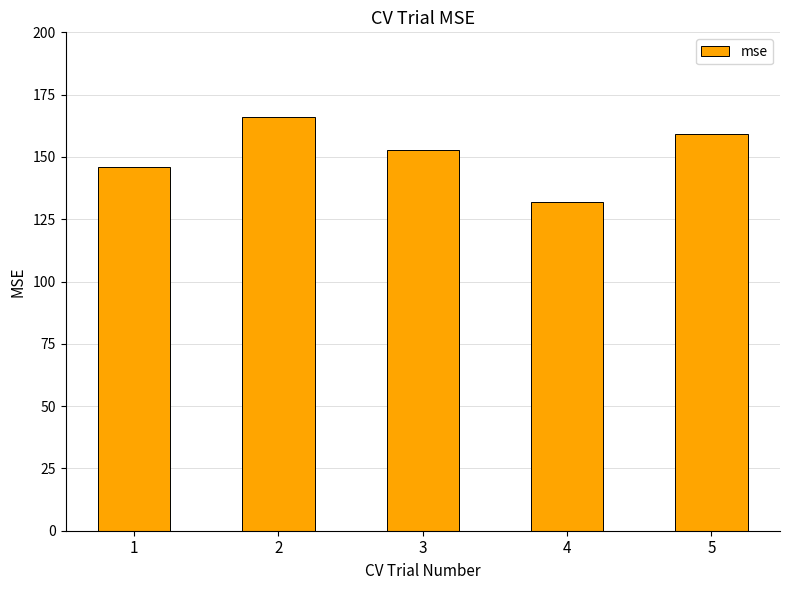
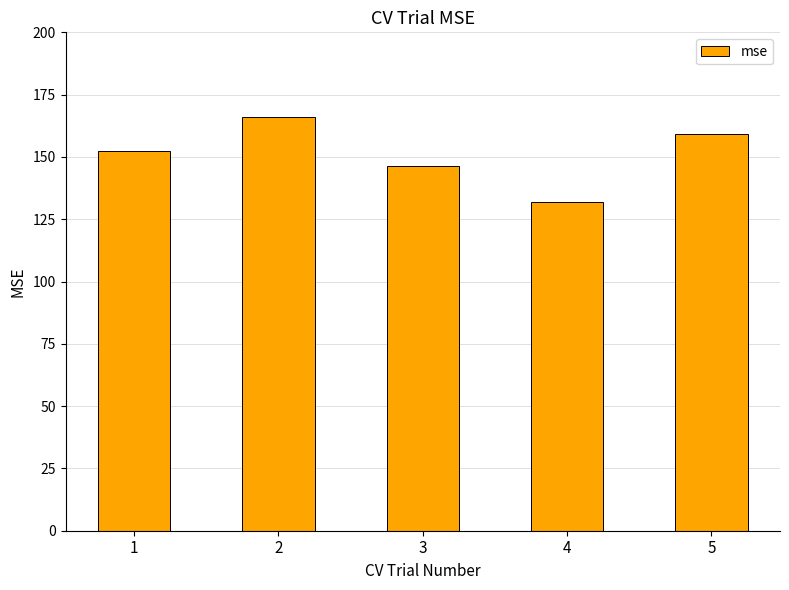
1: 146 -> 152
3: 153 -> 146
